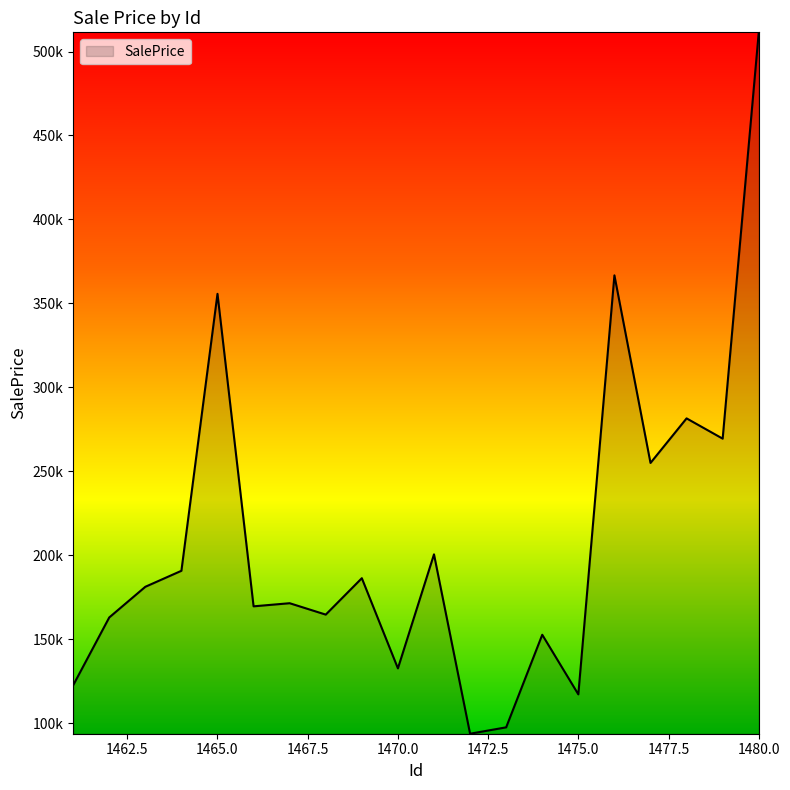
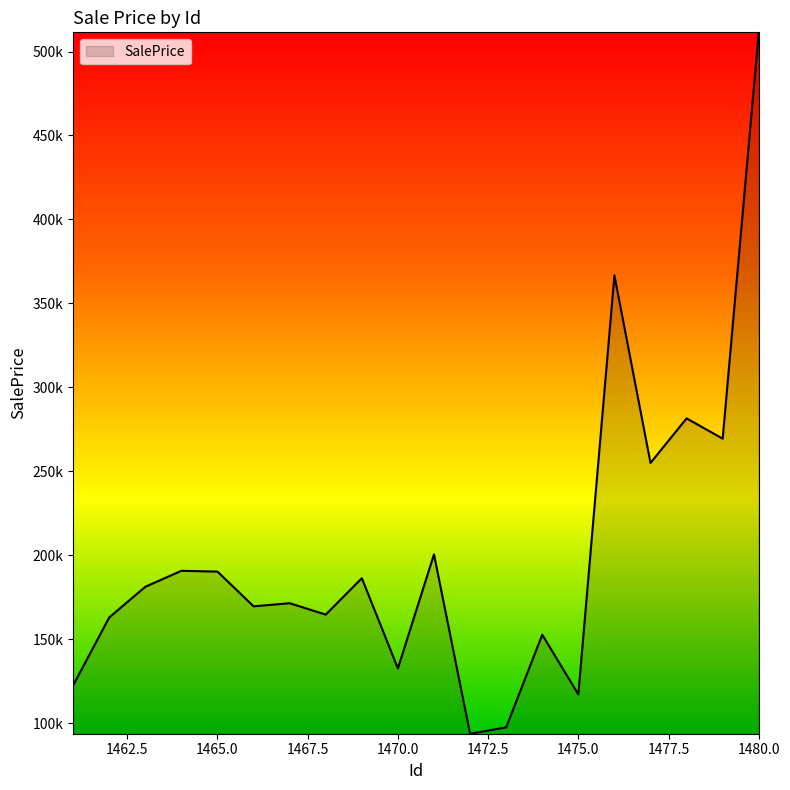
1465.0: 356000 -> 190000
